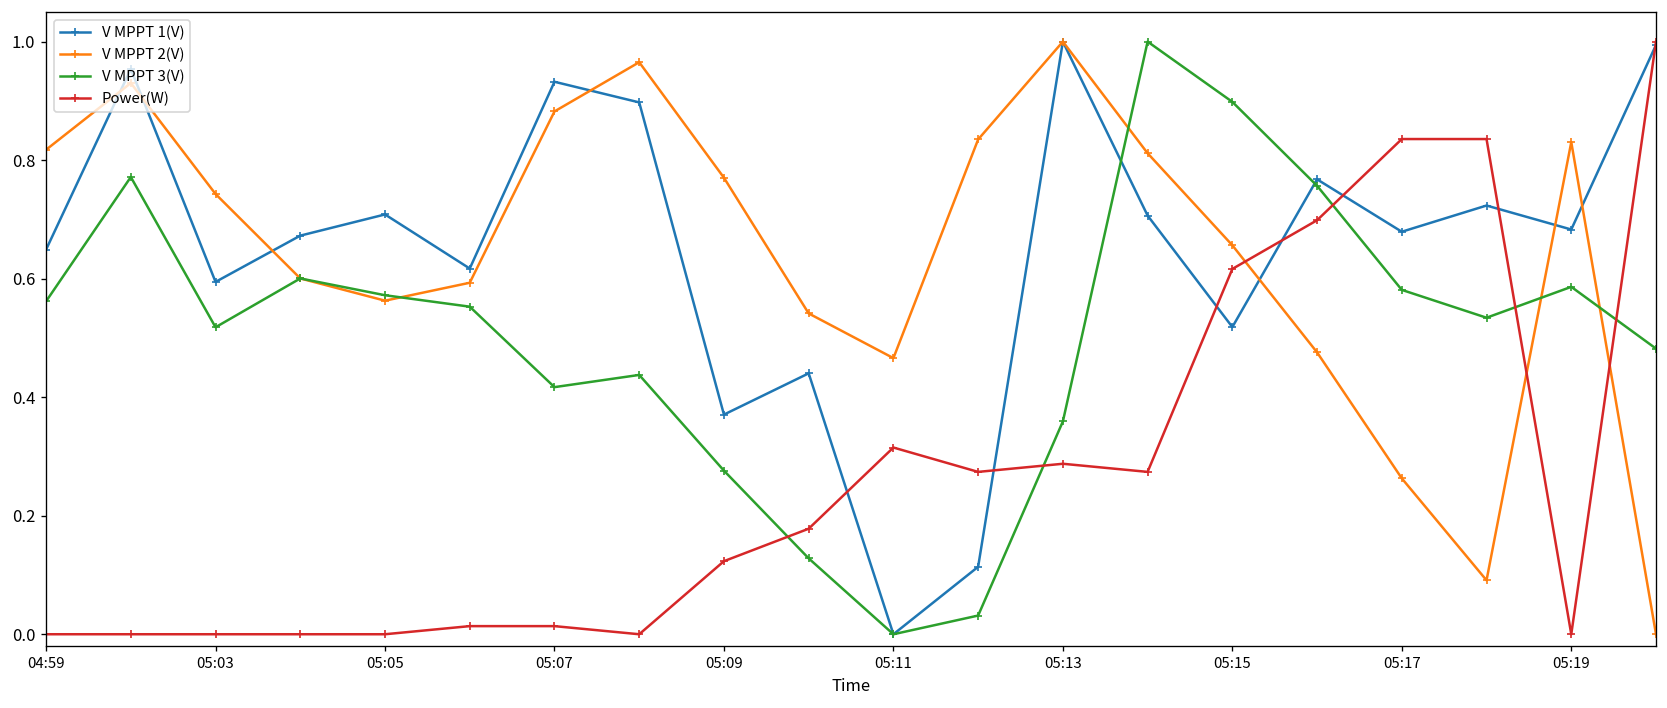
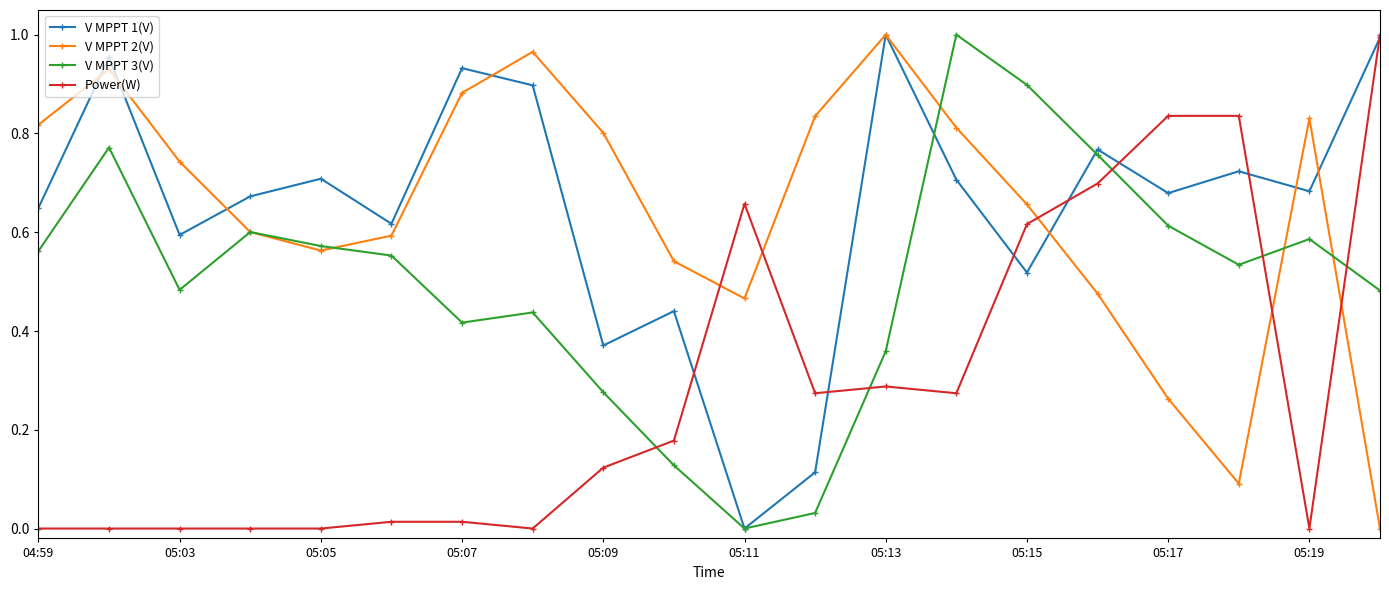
V MPPT 3(V), 05:03: 0.52 -> 0.48
V MPPT 2(V), 05:09: 0.77 -> 0.80
Power(W), 05:11: 0.32 -> 0.66
V MPPT 3(V), 05:17: 0.58 -> 0.61
